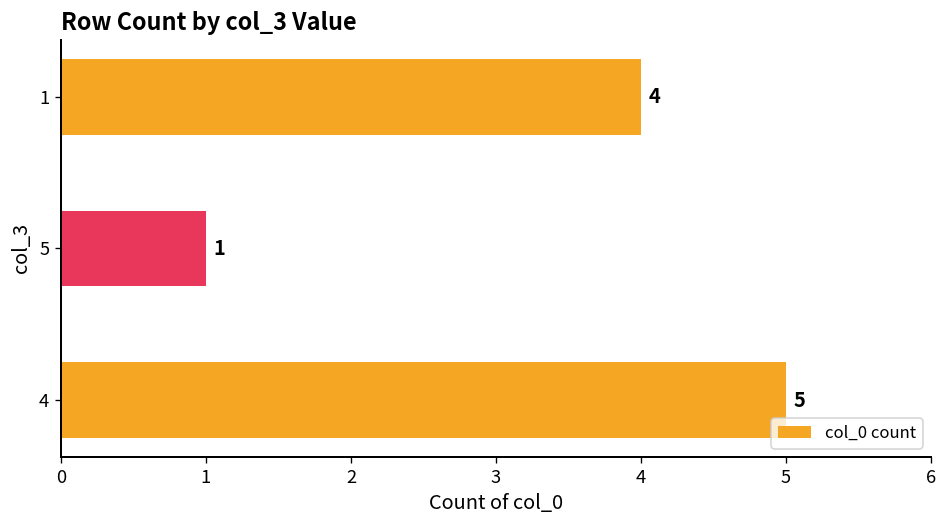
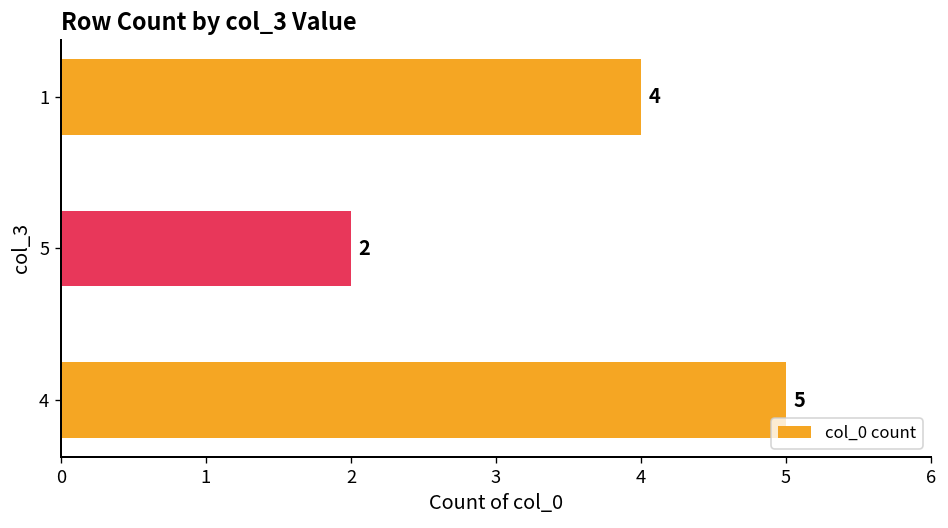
5: 1 -> 2
